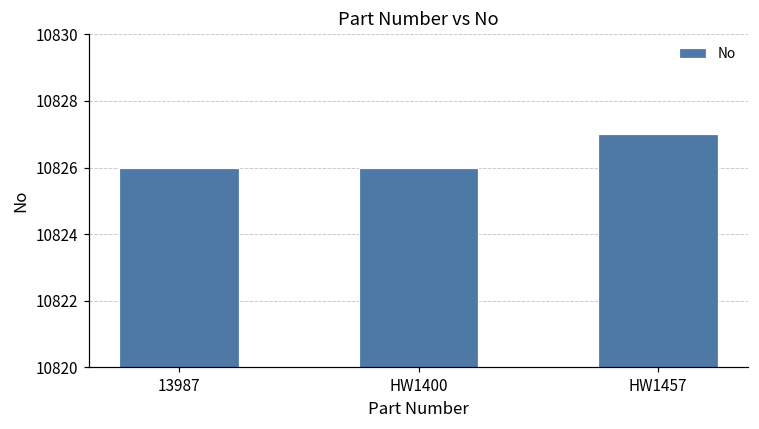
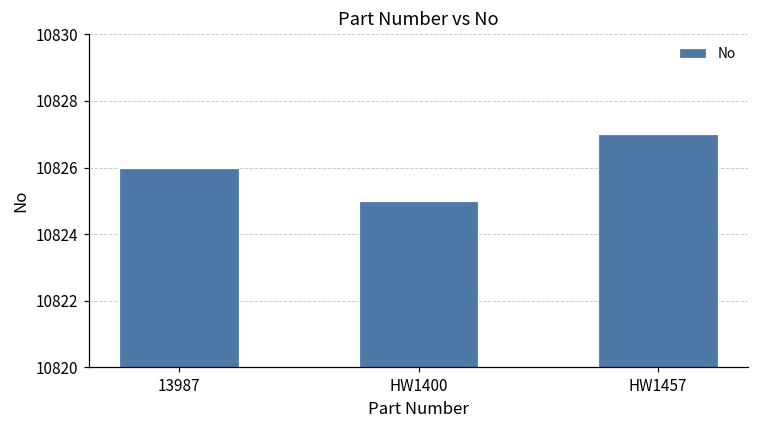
HW1400: 10826 -> 10825
